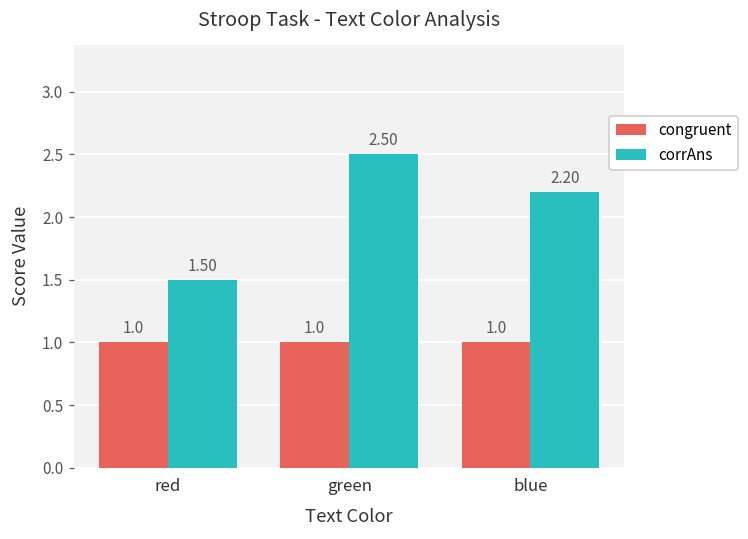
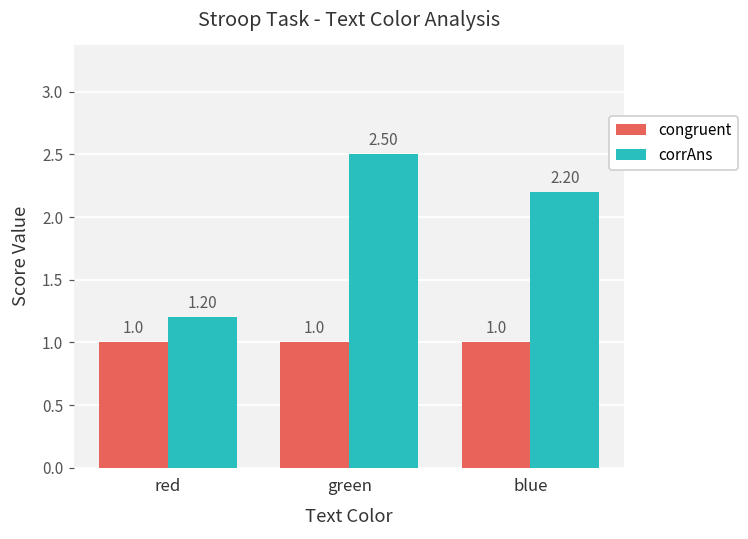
corrAns, red: 1.50 -> 1.20
